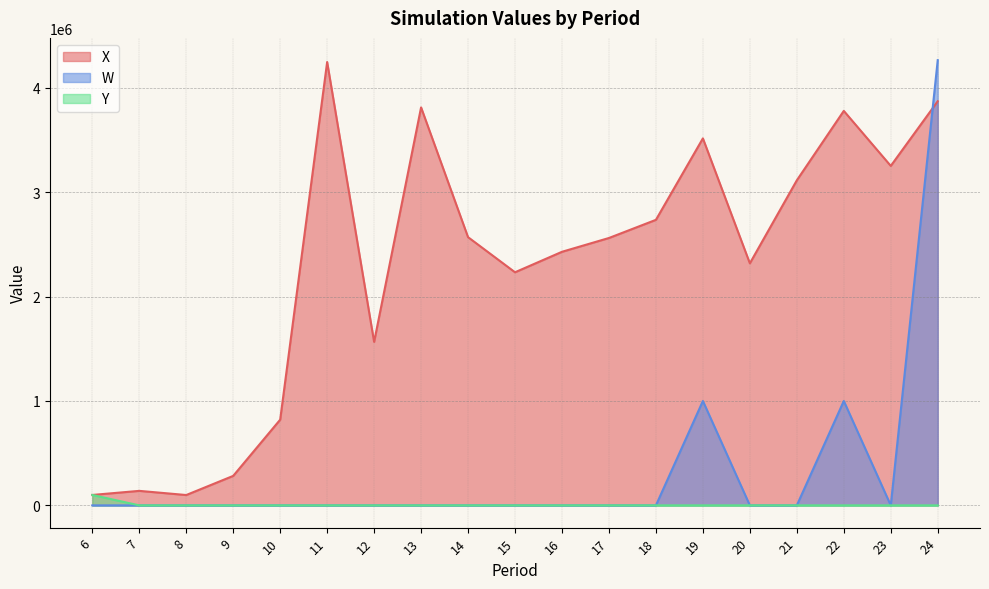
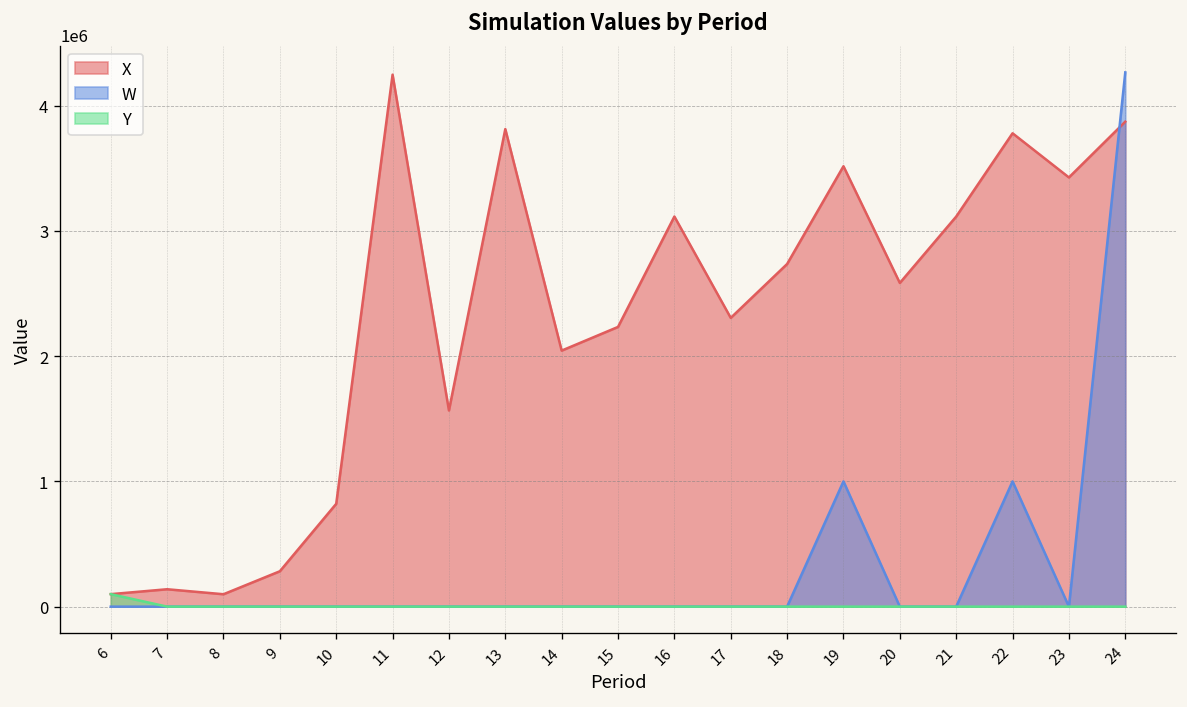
X, 14: 2570000 -> 2040000
X, 16: 2430000 -> 3110000
X, 17: 2560000 -> 2310000
X, 20: 2320000 -> 2580000
X, 23: 3250000 -> 3430000
